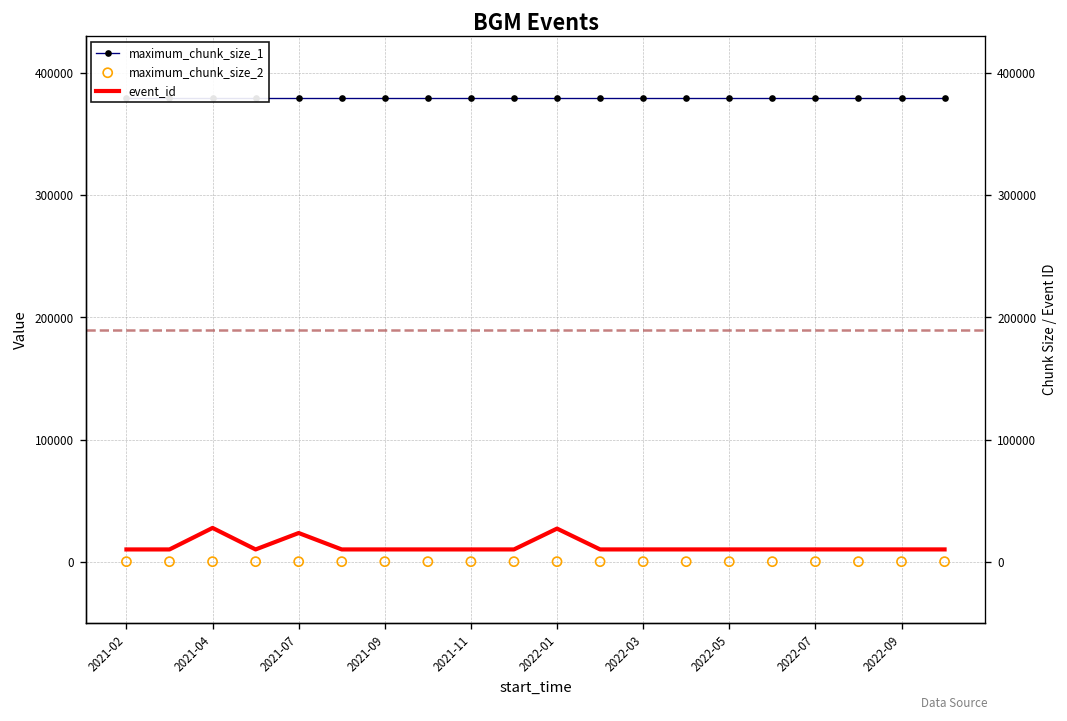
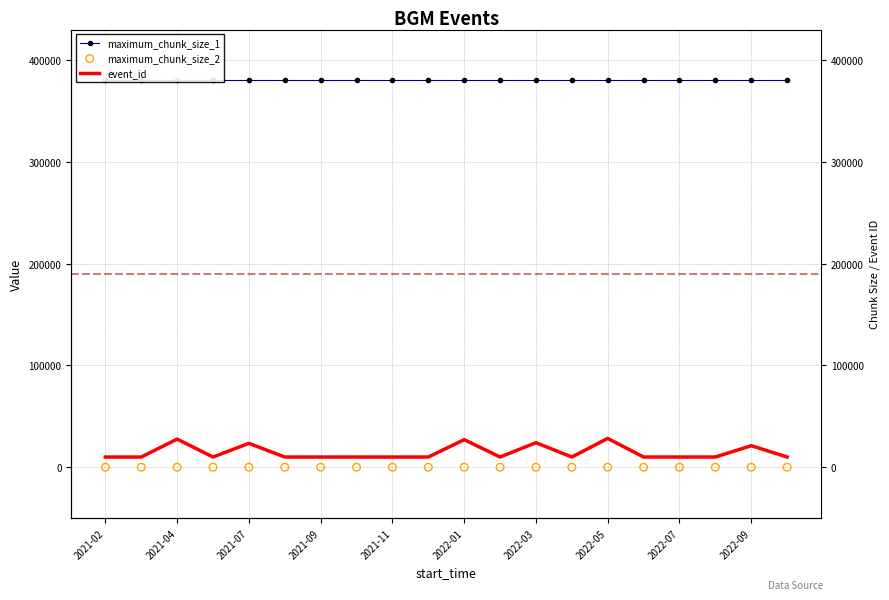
event_id, 2022-03: 10000 -> 24000
event_id, 2022-05: 10000 -> 28000
event_id, 2022-09: 10000 -> 21000
